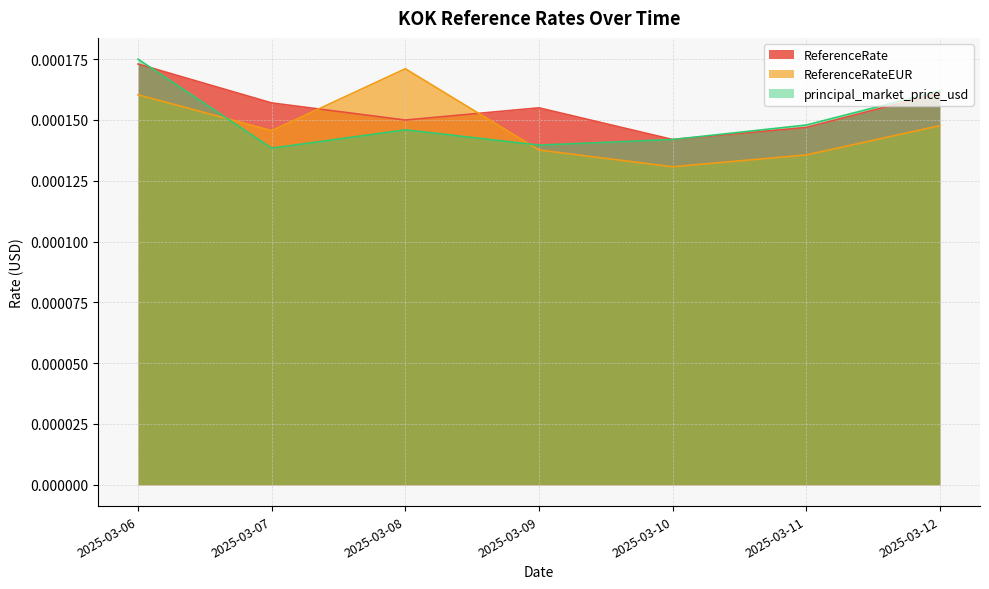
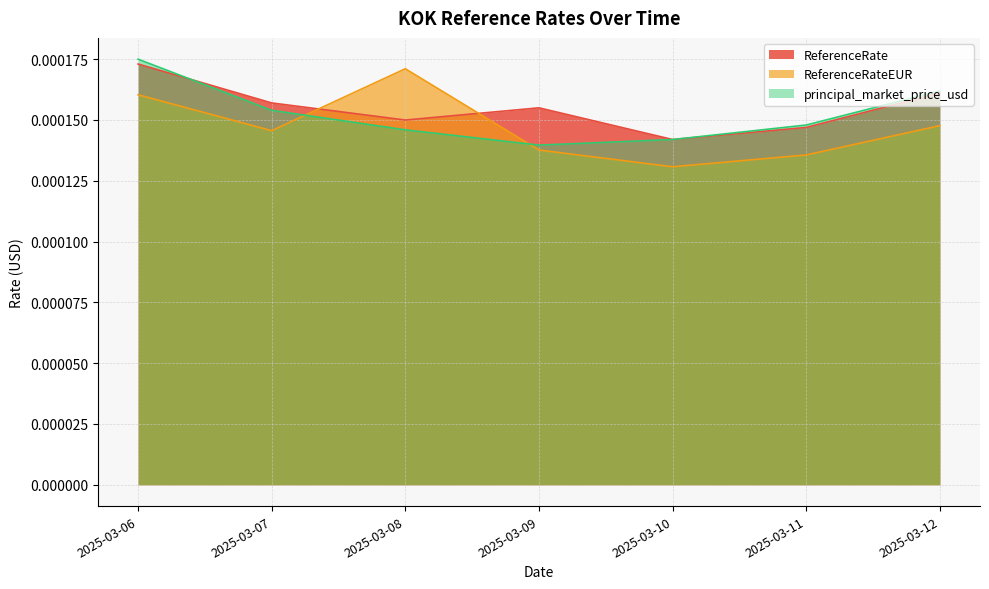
principal_market_price_usd, 2025-03-07: 0.000138 -> 0.000154
